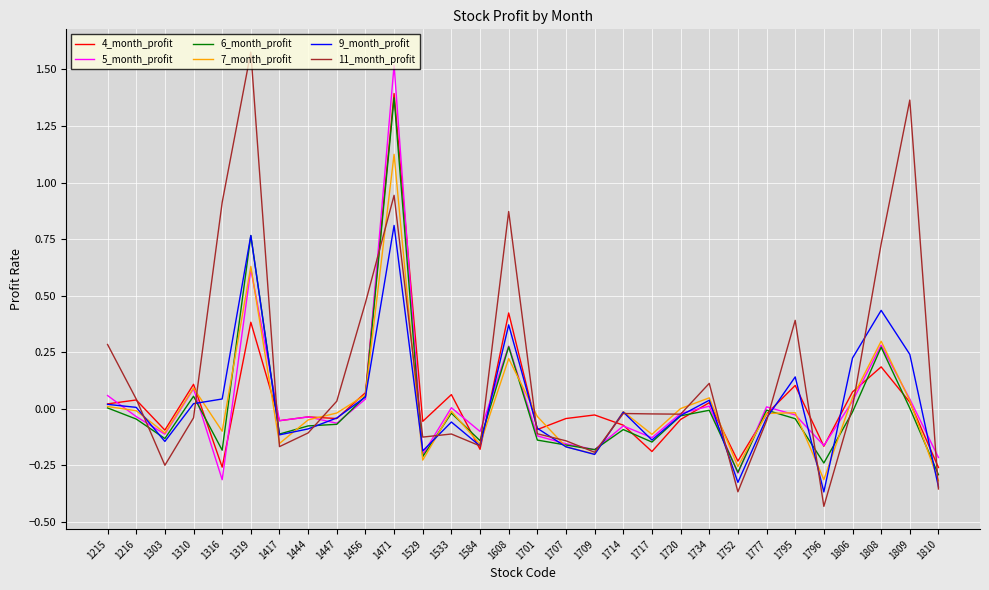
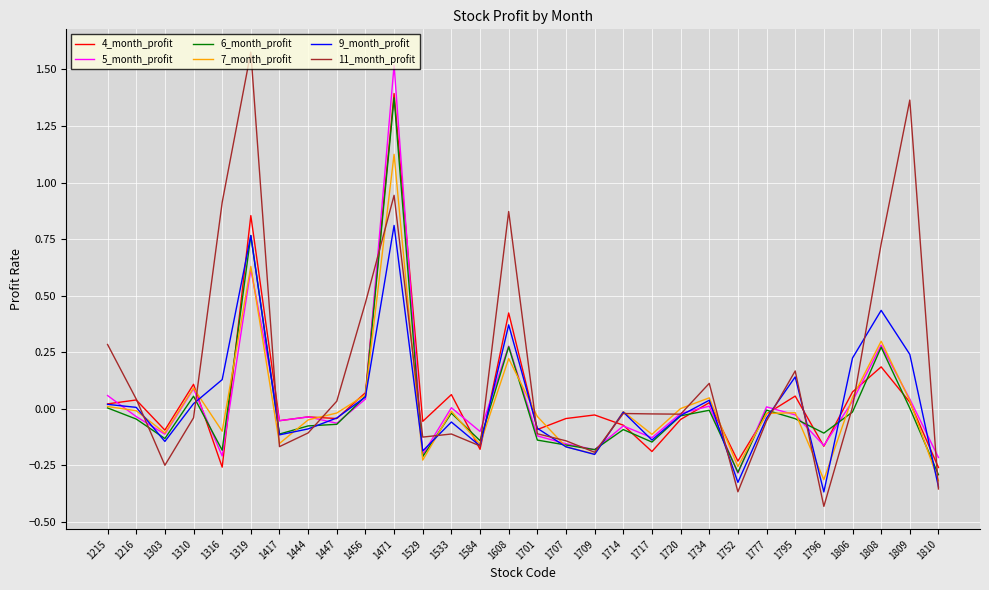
5_month_profit, 1316: -0.31 -> -0.21
9_month_profit, 1316: 0.04 -> 0.13
4_month_profit, 1319: 0.38 -> 0.85
4_month_profit, 1795: 0.10 -> 0.06
11_month_profit, 1795: 0.39 -> 0.17
6_month_profit, 1796: -0.24 -> -0.11
